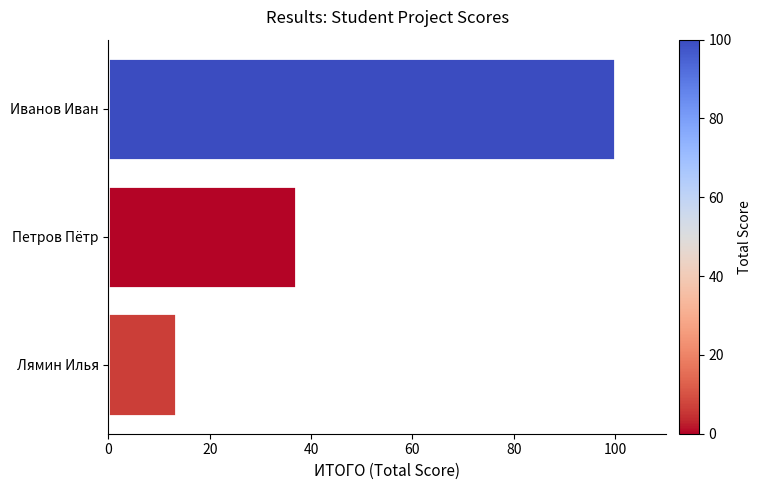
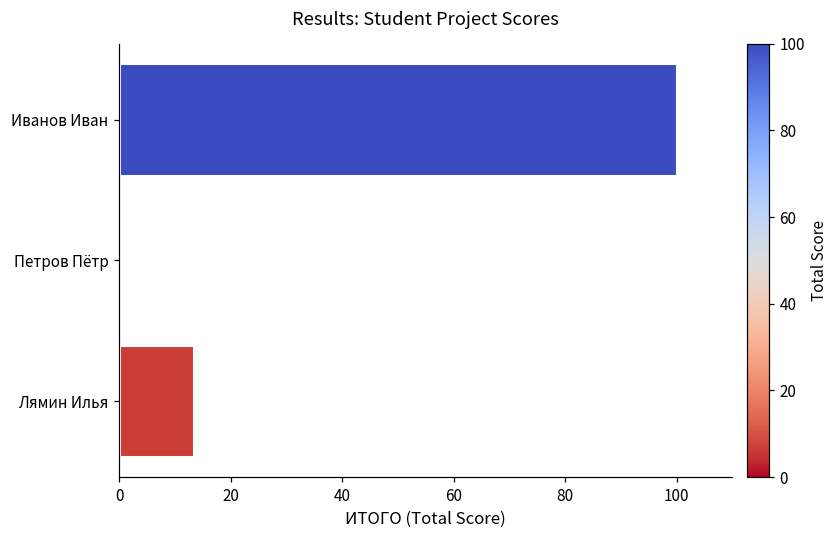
Петров Пётр: 37 -> 0
